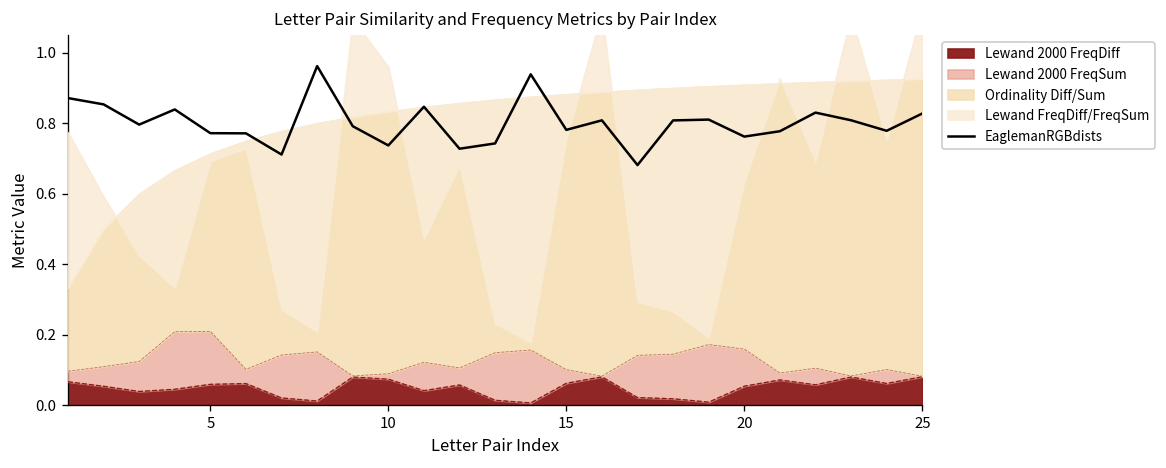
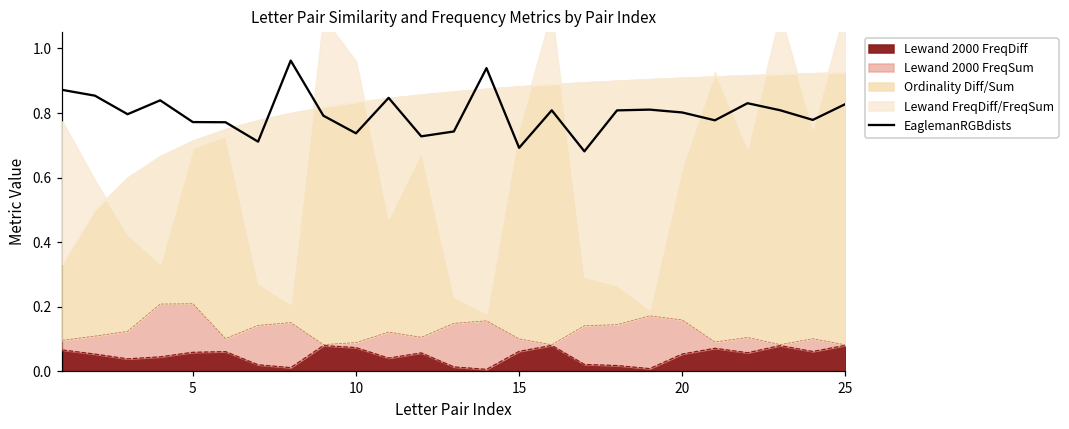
EaglemanRGBdists, 15: 0.78 -> 0.69
EaglemanRGBdists, 20: 0.76 -> 0.80
